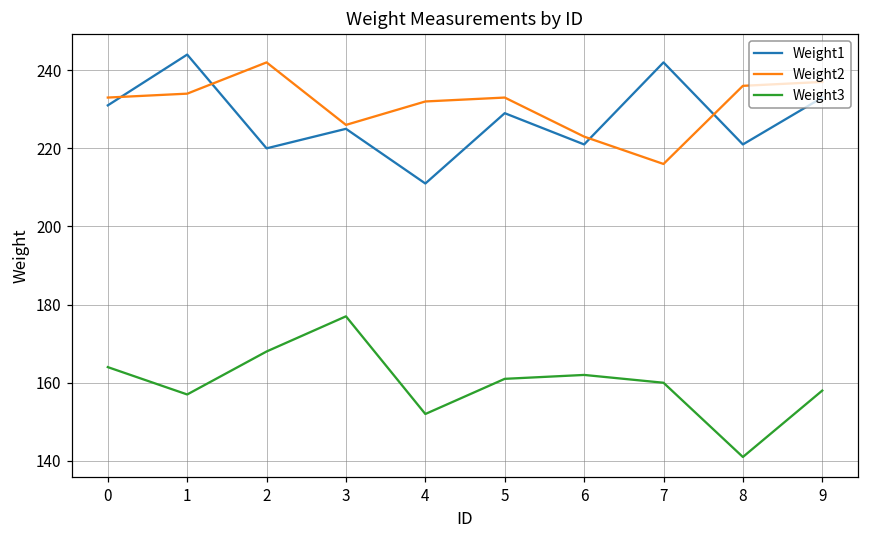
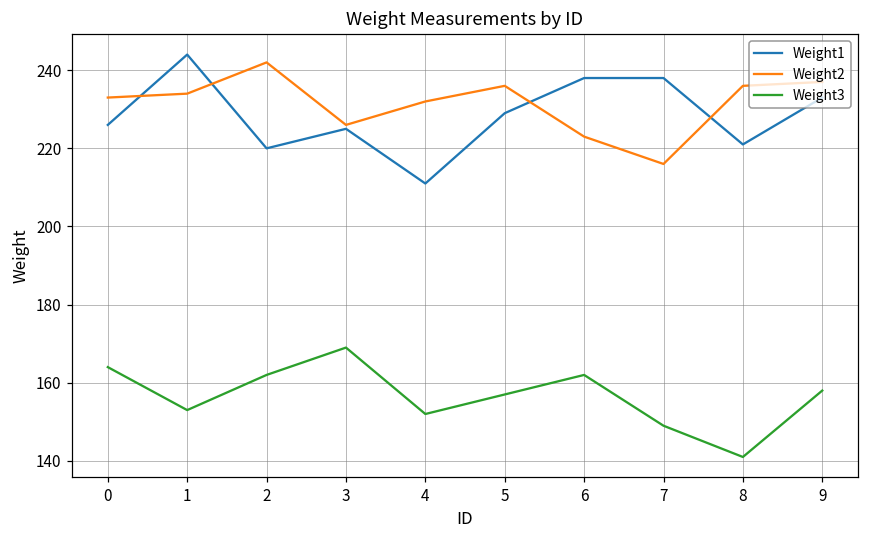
Weight1, 0: 231 -> 226
Weight3, 1: 157 -> 153
Weight3, 2: 168 -> 162
Weight3, 3: 177 -> 169
Weight2, 5: 233 -> 236
Weight3, 5: 161 -> 157
Weight1, 6: 221 -> 238
Weight1, 7: 242 -> 238
Weight3, 7: 160 -> 149
